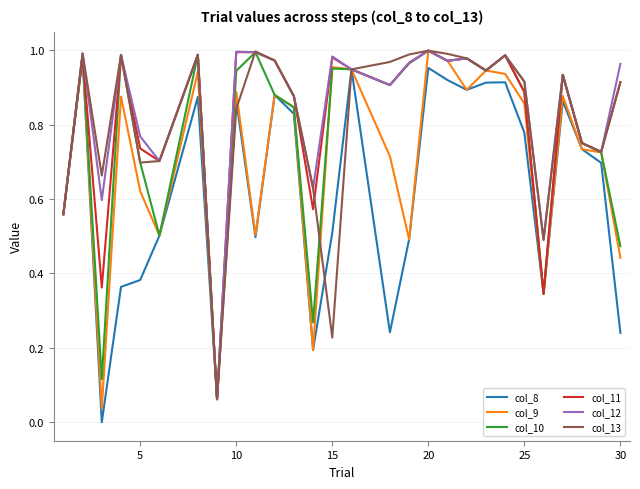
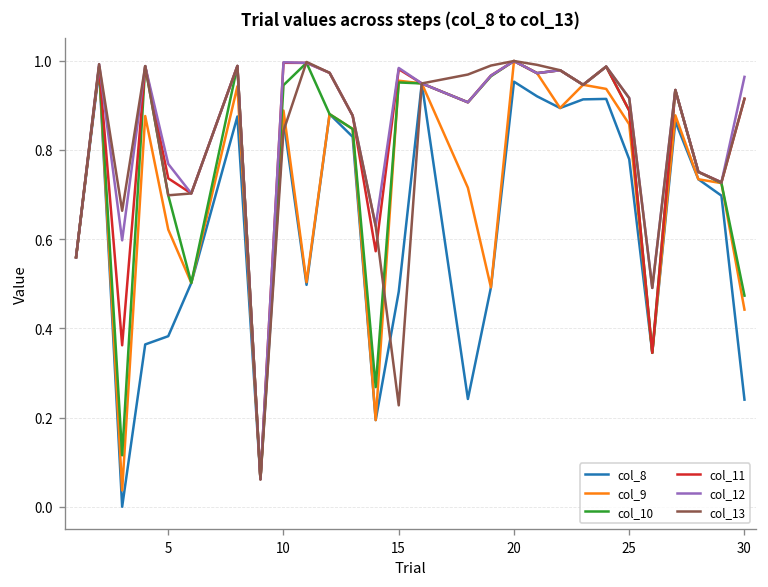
col_8, 15: 0.51 -> 0.48
